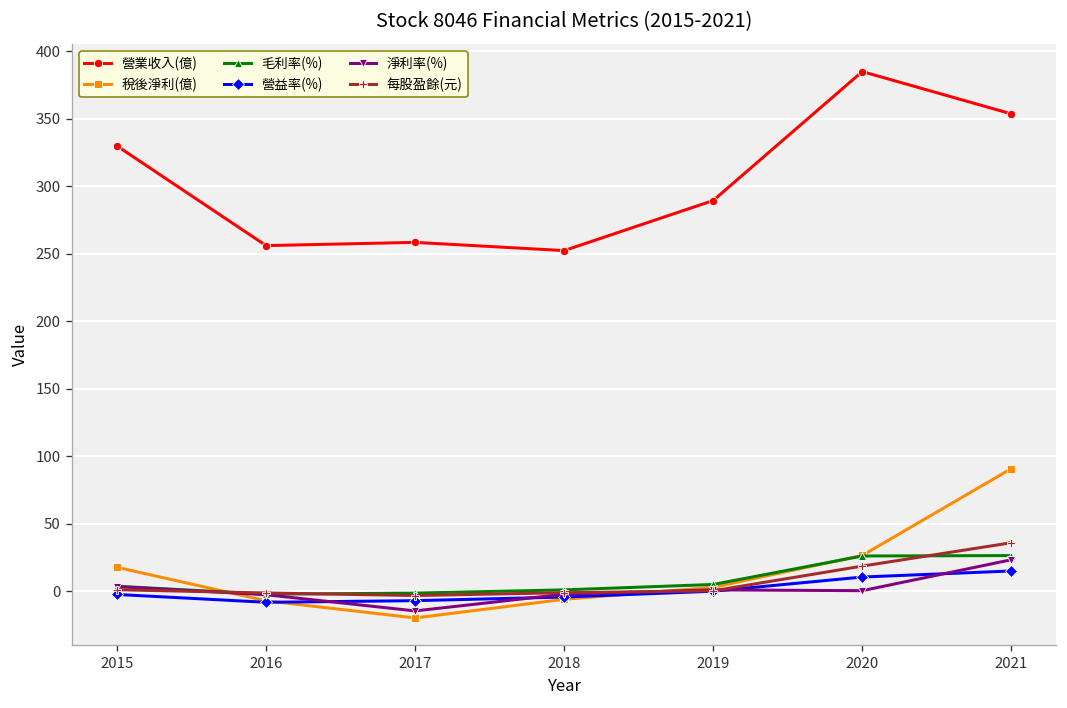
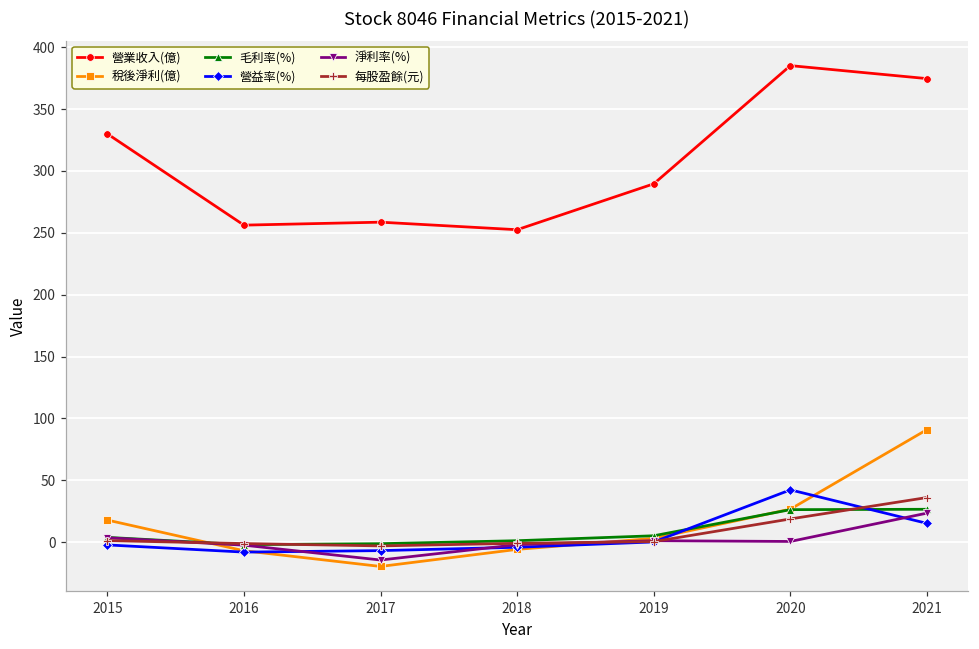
營益率(%), 2020: 11 -> 42
營業收入(億), 2021: 354 -> 375
